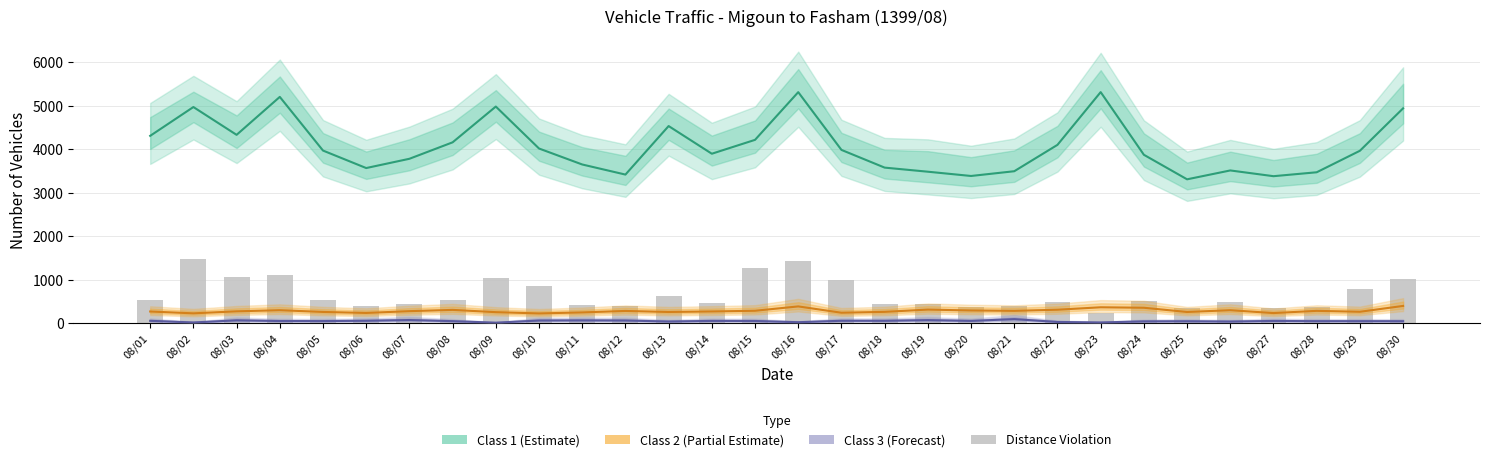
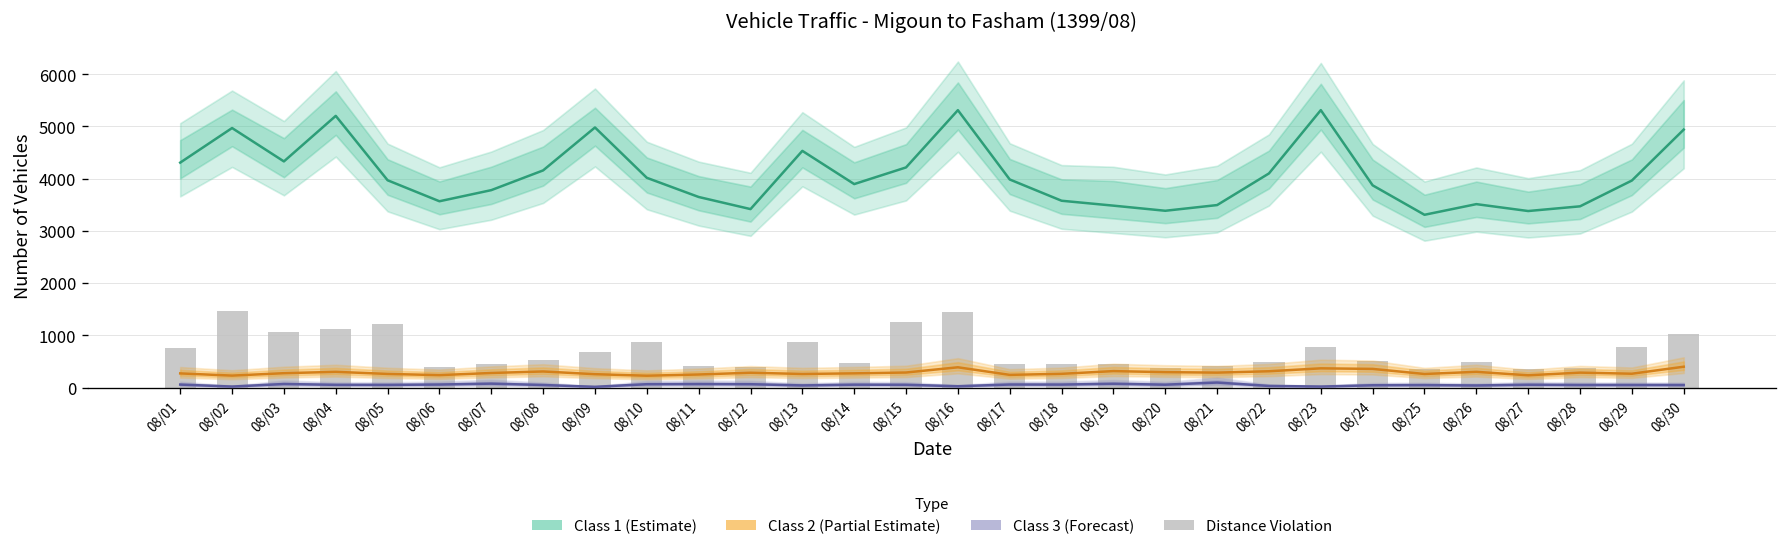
Distance Violation, 08/01: 500 -> 800
Distance Violation, 08/05: 500 -> 1200
Distance Violation, 08/09: 1000 -> 700
Distance Violation, 08/13: 600 -> 900
Distance Violation, 08/17: 1000 -> 500
Distance Violation, 08/23: 200 -> 800
